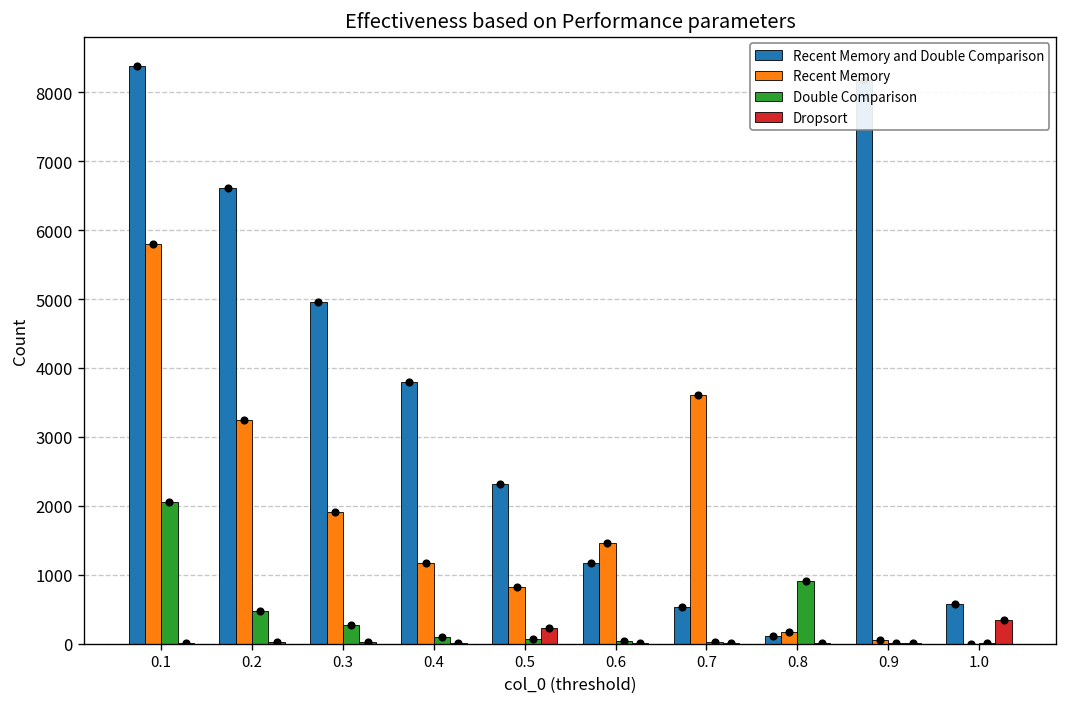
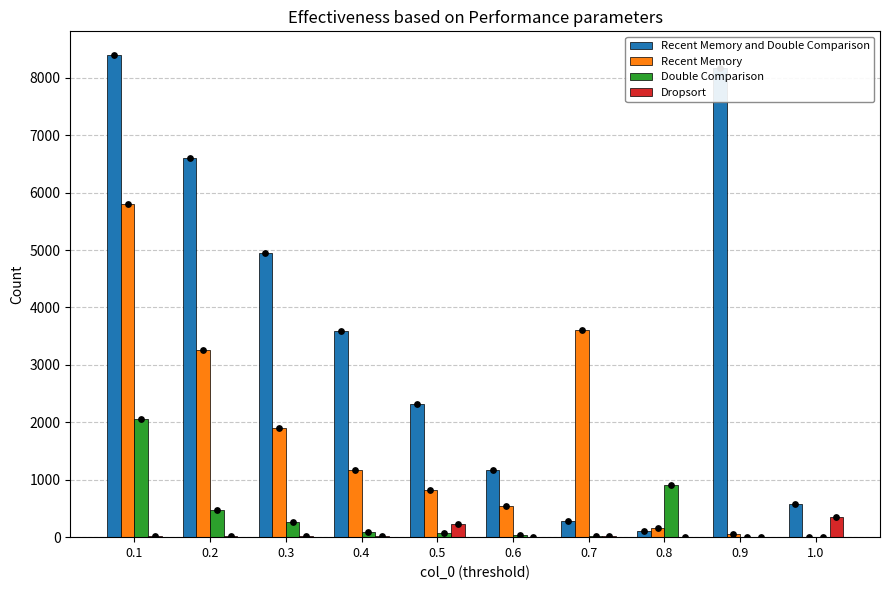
Recent Memory and Double Comparison, 0.4: 3800 -> 3600
Recent Memory, 0.6: 1500 -> 500
Recent Memory and Double Comparison, 0.7: 500 -> 300
